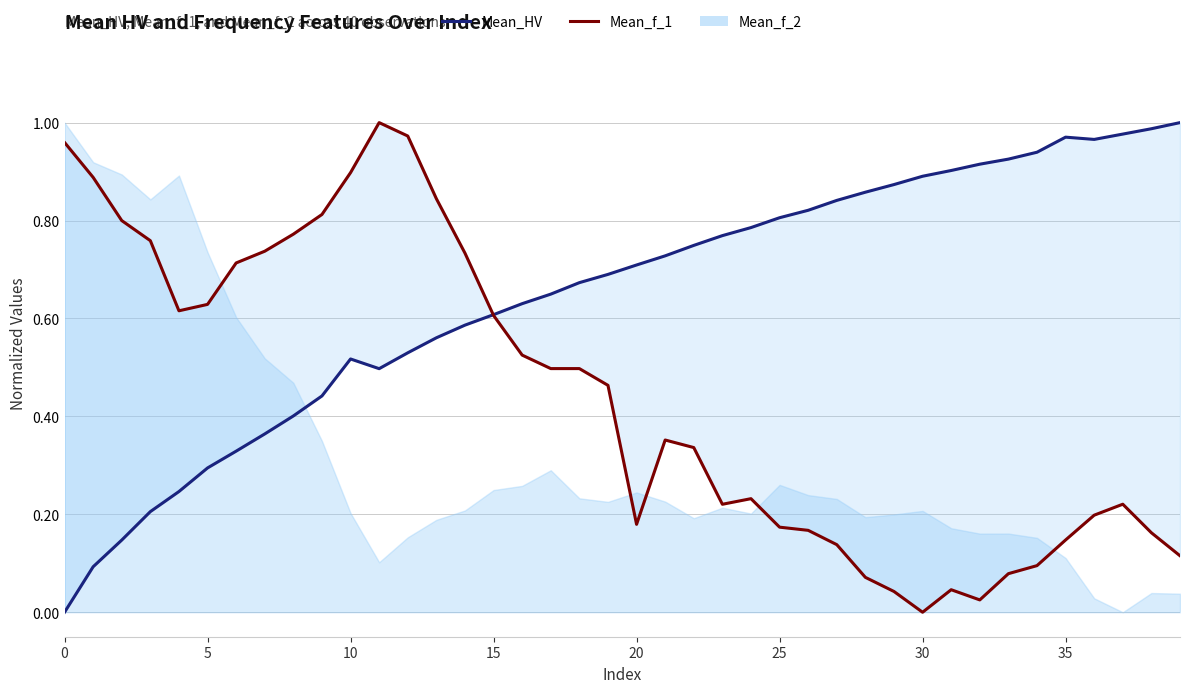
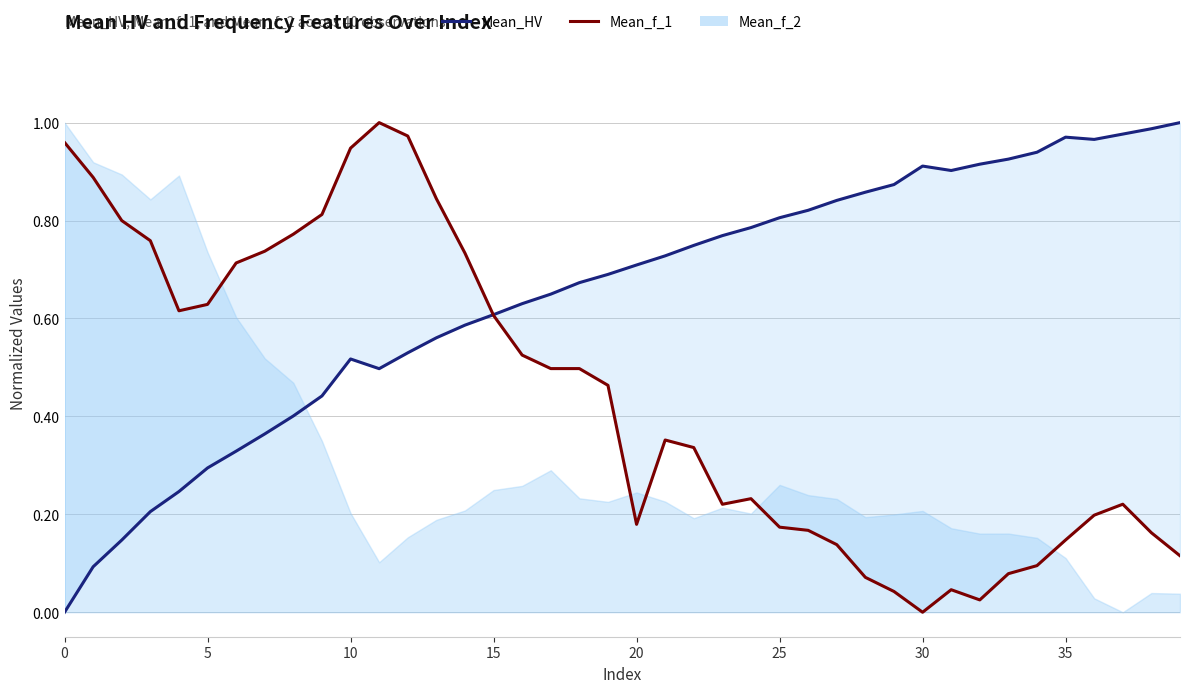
Mean_f_1, 10: 0.90 -> 0.95
Mean_HV, 30: 0.89 -> 0.91
